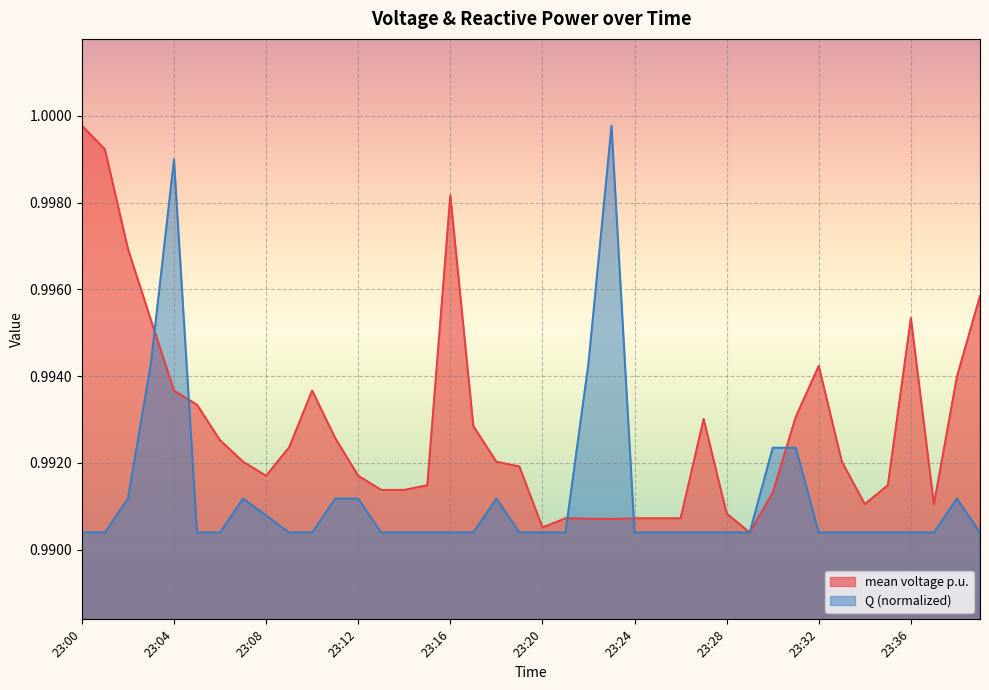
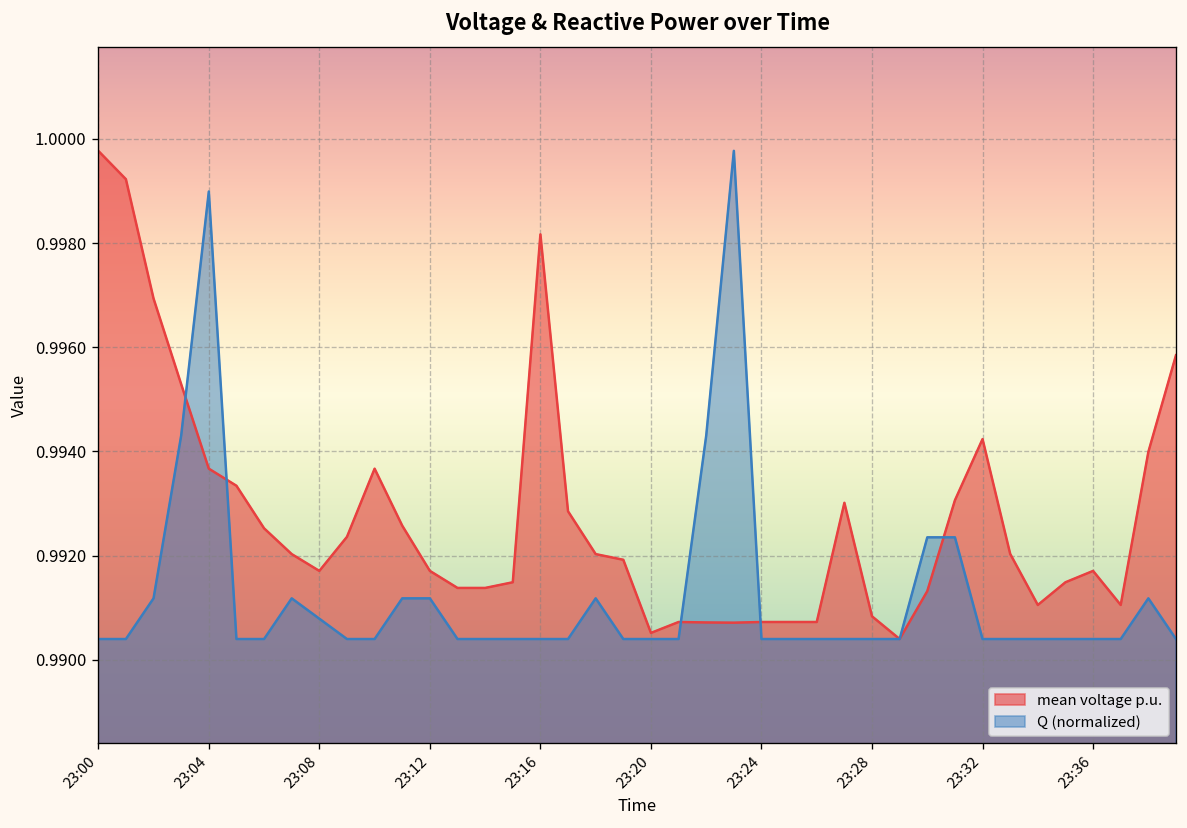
mean voltage p.u., 23:36: 0.9953 -> 0.9917
